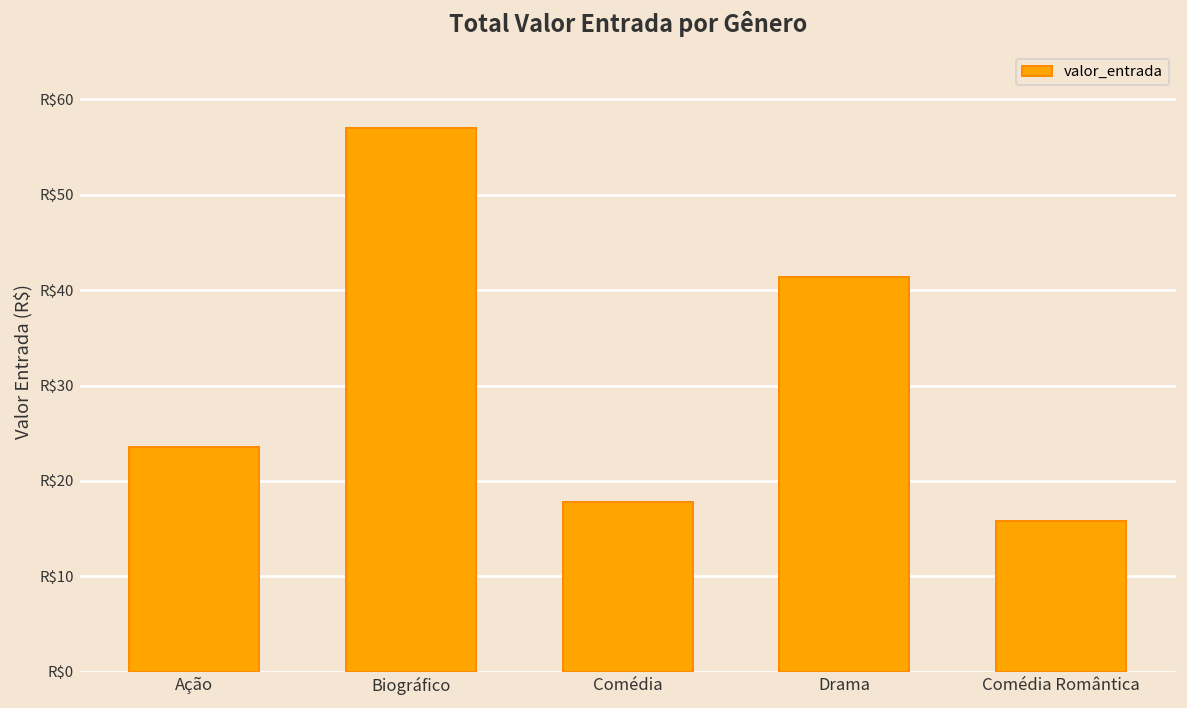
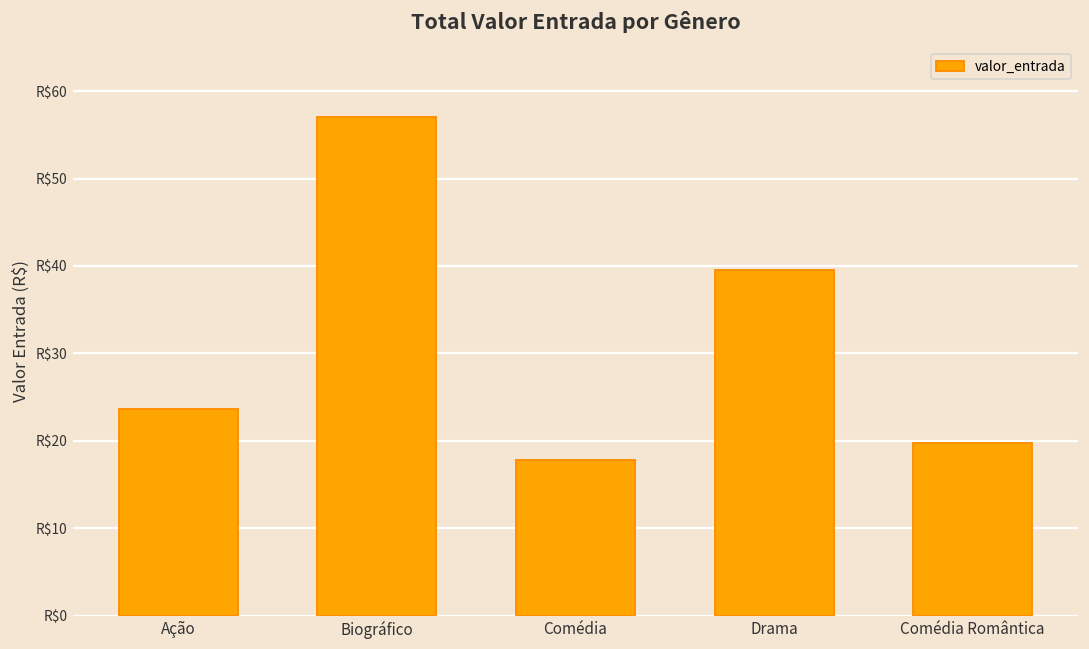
Drama: R$41 -> R$40
Comédia Romântica: R$16 -> R$20
